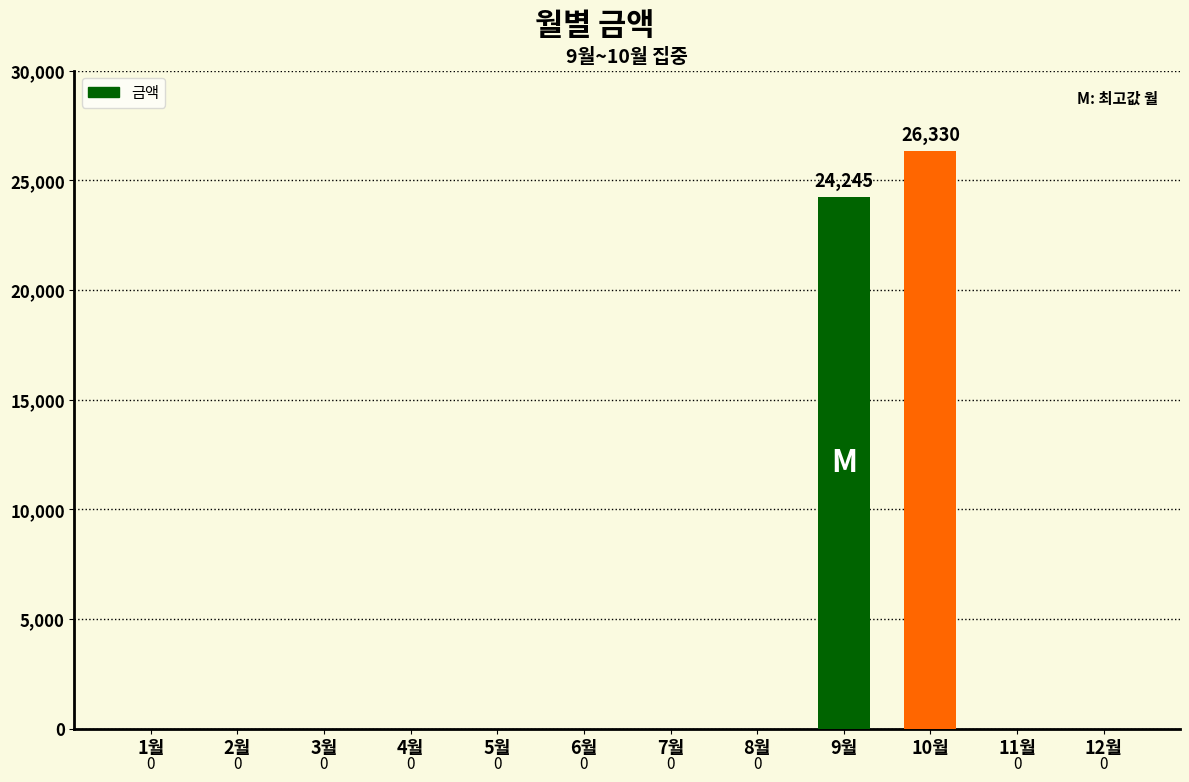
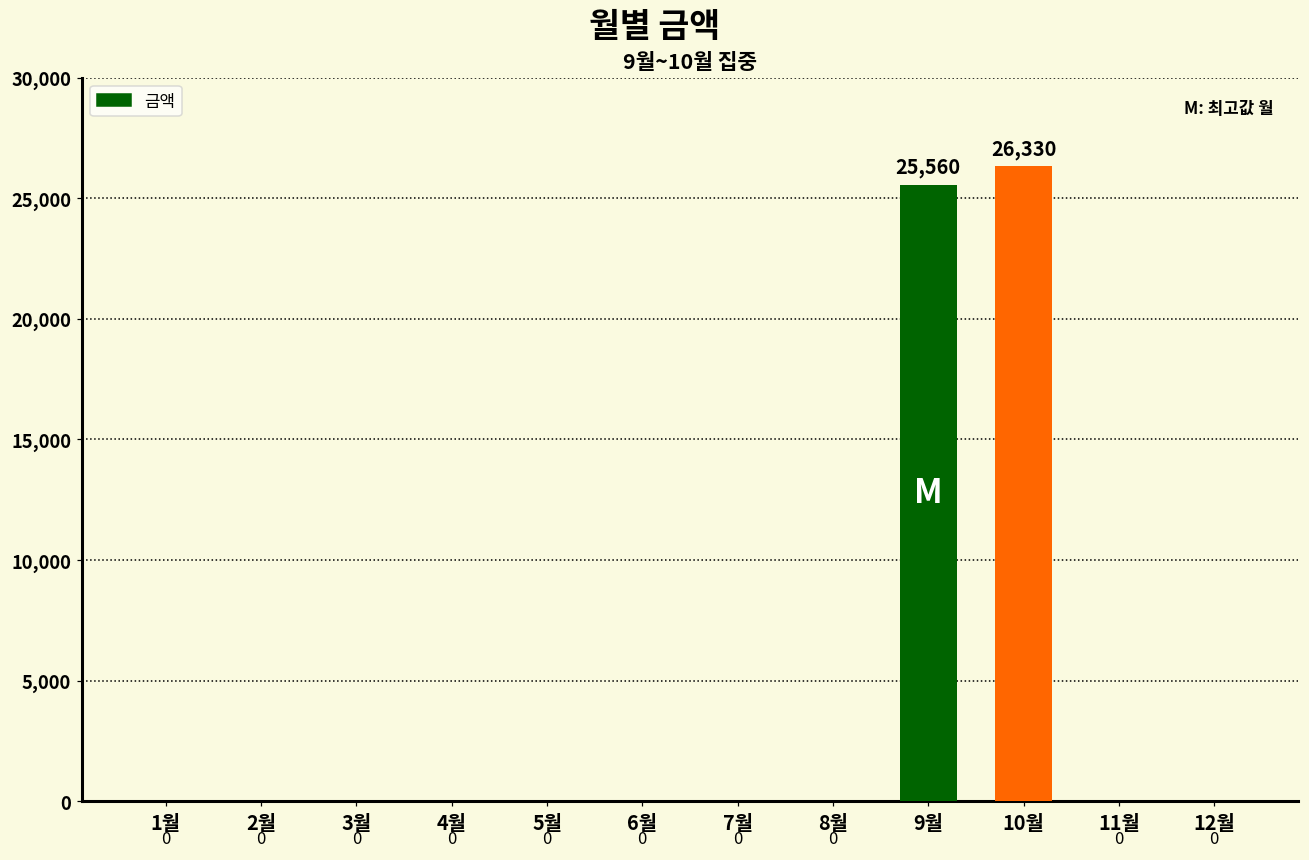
9월: 24,245 -> 25,560
